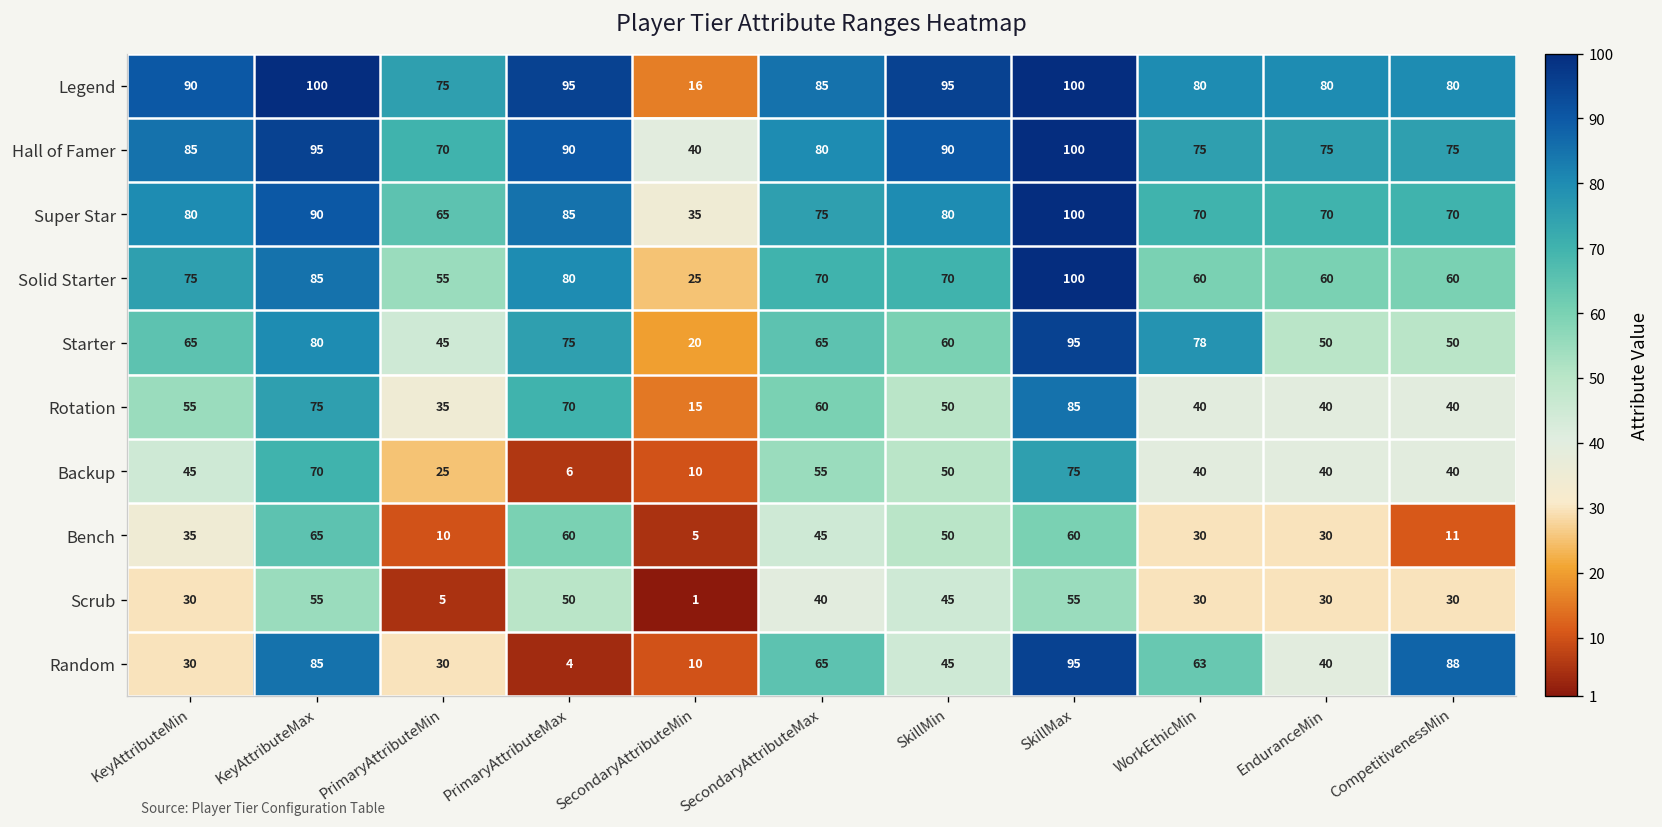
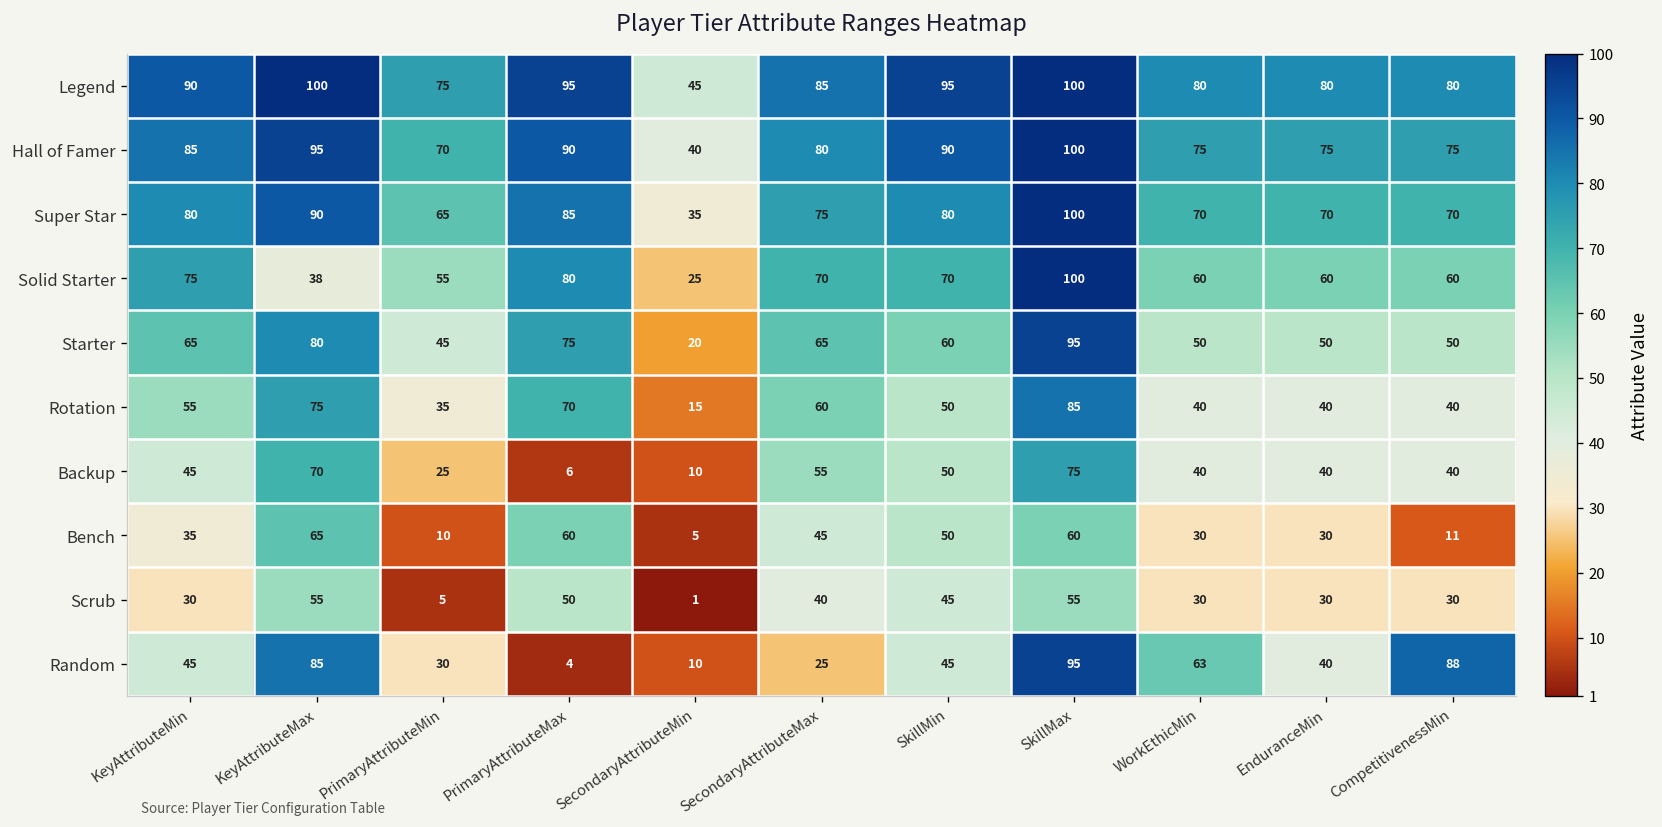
Legend, SecondaryAttributeMin: 16 -> 45
Solid Starter, KeyAttributeMax: 85 -> 38
Starter, WorkEthicMin: 78 -> 50
Random, KeyAttributeMin: 30 -> 45
Random, SecondaryAttributeMax: 65 -> 25
